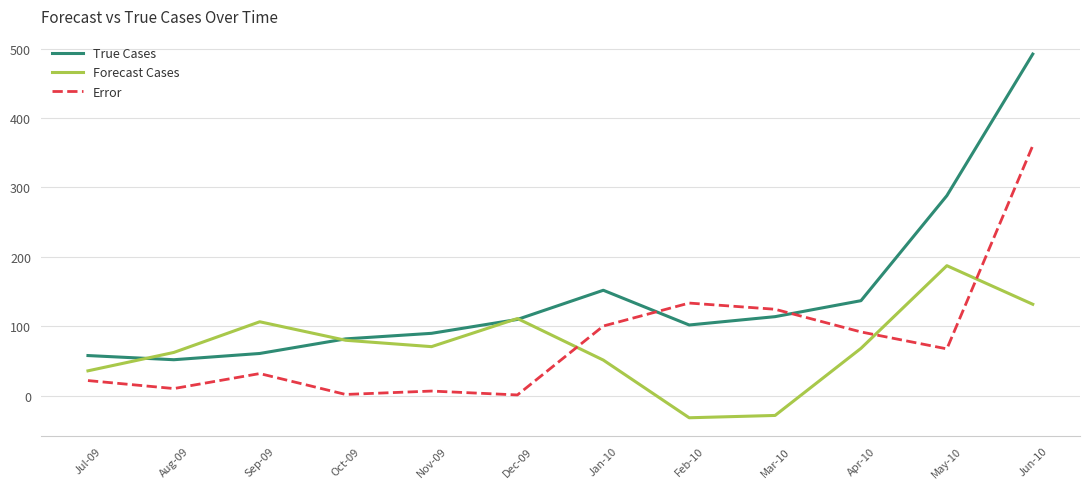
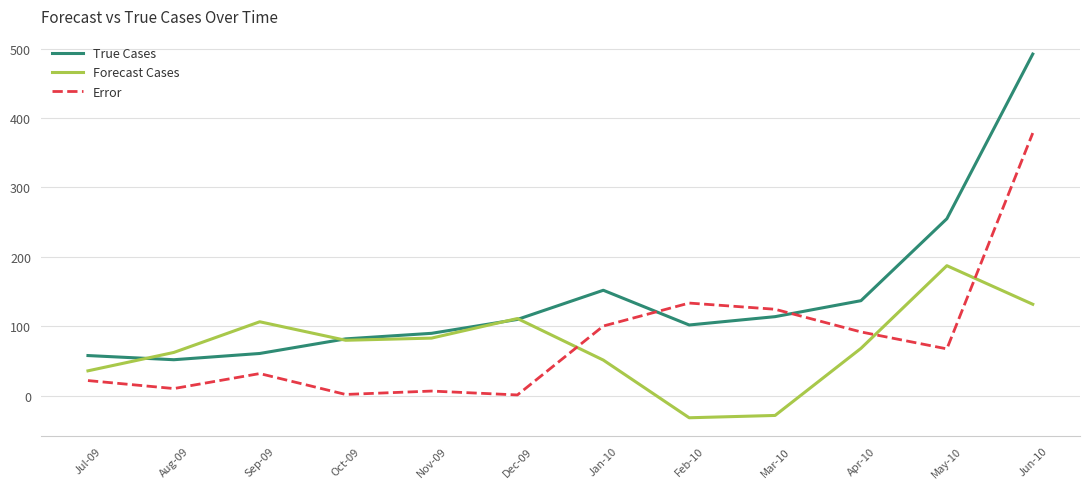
Forecast Cases, Nov-09: 70 -> 80
True Cases, May-10: 290 -> 260
Error, Jun-10: 360 -> 380
